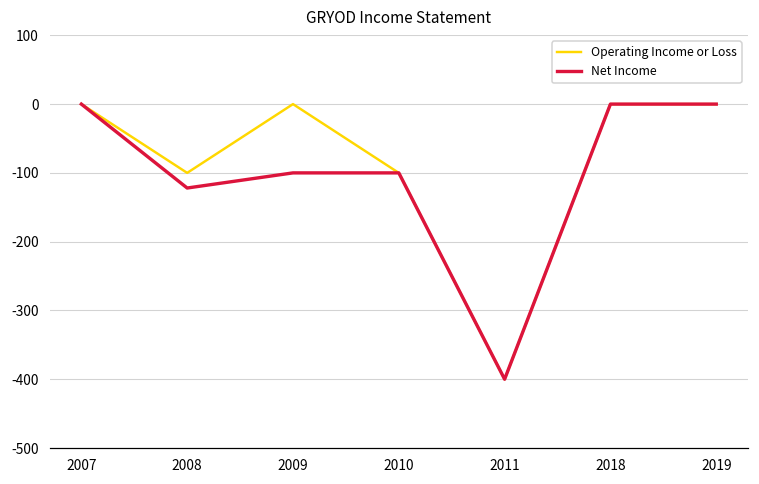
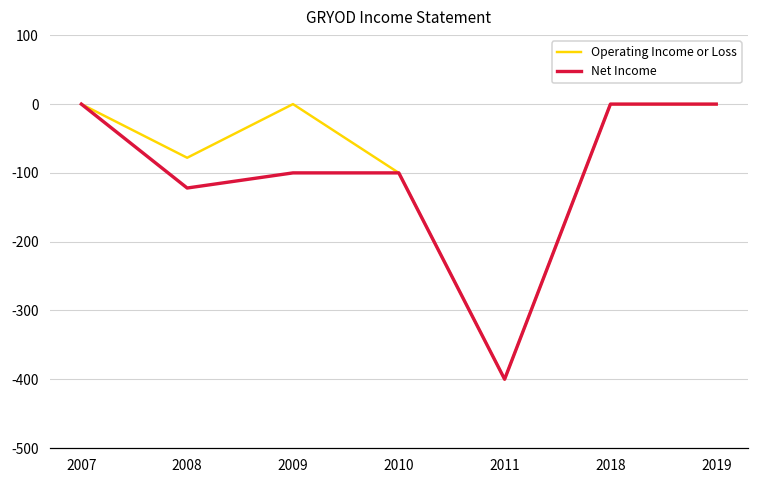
Operating Income or Loss, 2008: -100 -> -80
